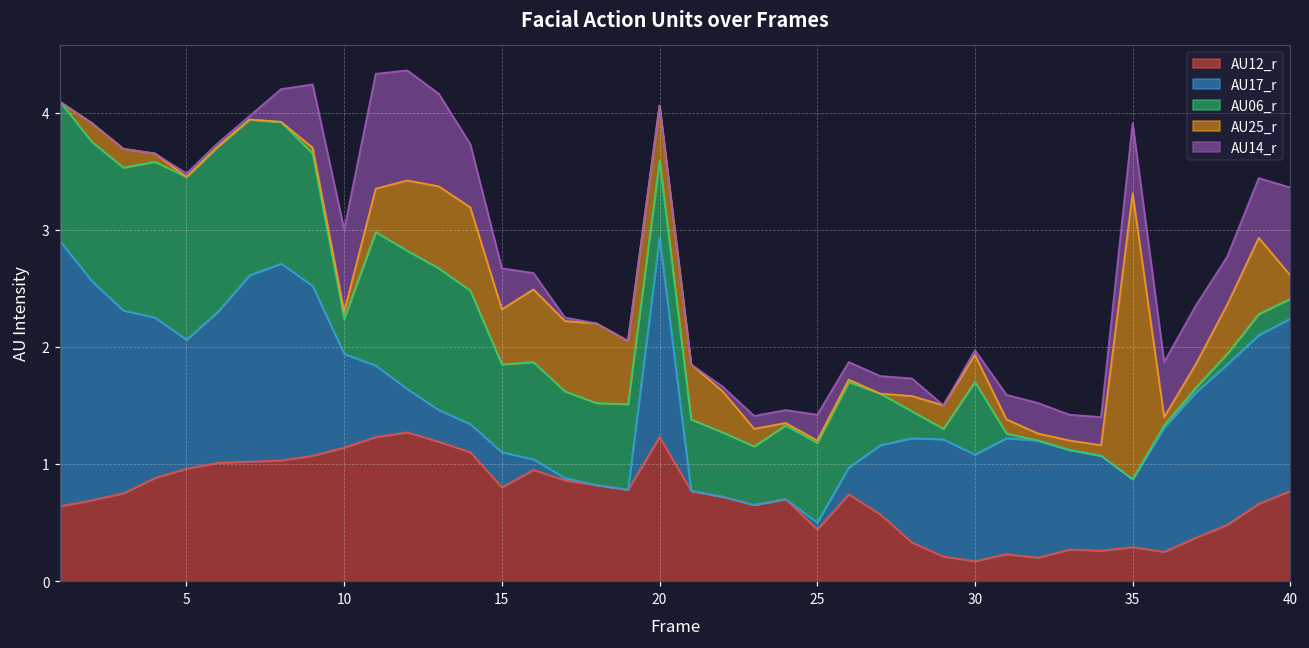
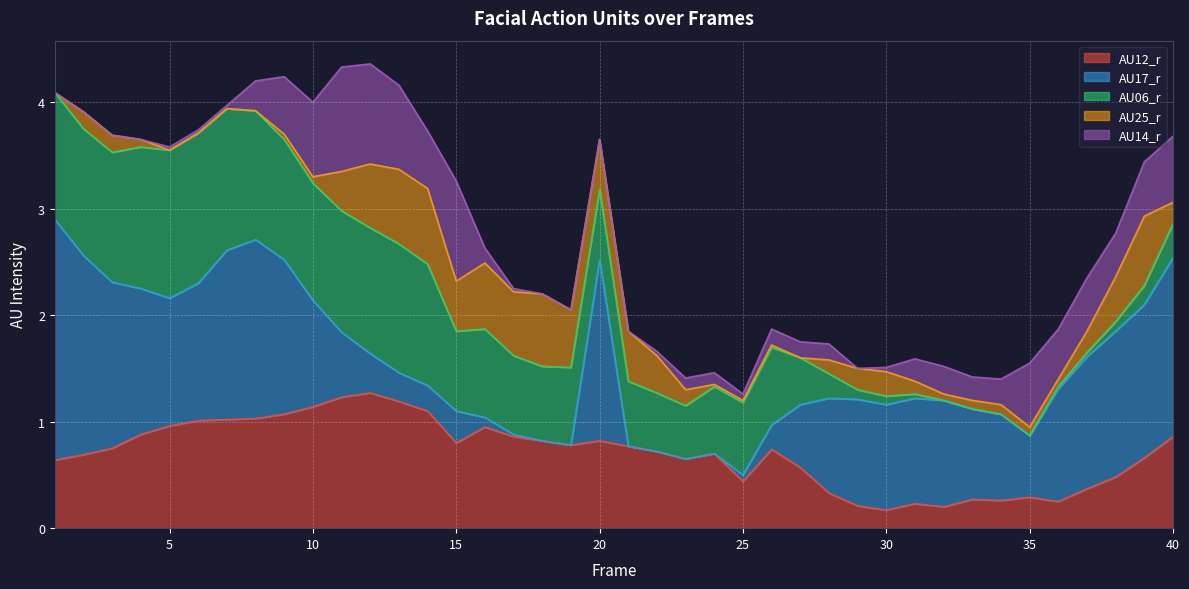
AU17_r, 5: 1.1 -> 1.2
AU17_r, 10: 0.8 -> 1.0
AU06_r, 10: 0.3 -> 1.1
AU14_r, 15: 0.35 -> 0.94
AU12_r, 20: 1.23 -> 0.82
AU14_r, 25: 0.22 -> 0.06
AU17_r, 30: 0.91 -> 0.99
AU06_r, 30: 0.62 -> 0.08
AU25_r, 35: 2.44 -> 0.08
AU12_r, 40: 0.77 -> 0.86
AU17_r, 40: 1.47 -> 1.68
AU06_r, 40: 0.17 -> 0.32
AU14_r, 40: 0.75 -> 0.62
